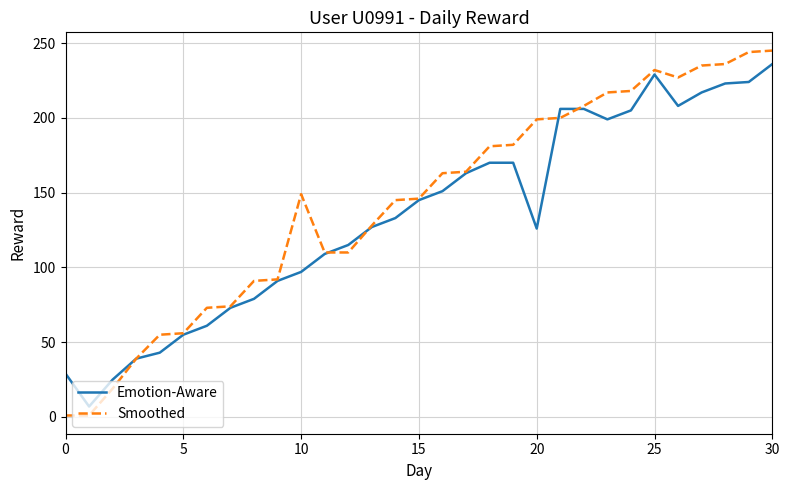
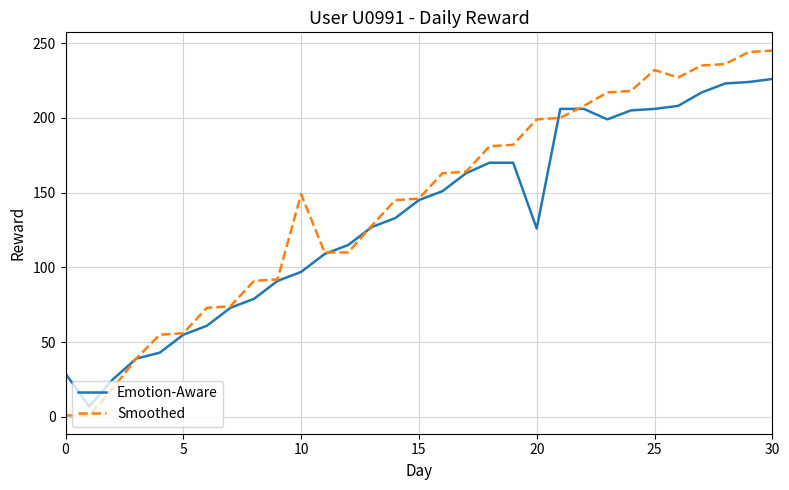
Emotion-Aware, 25: 229 -> 206
Emotion-Aware, 30: 236 -> 226
